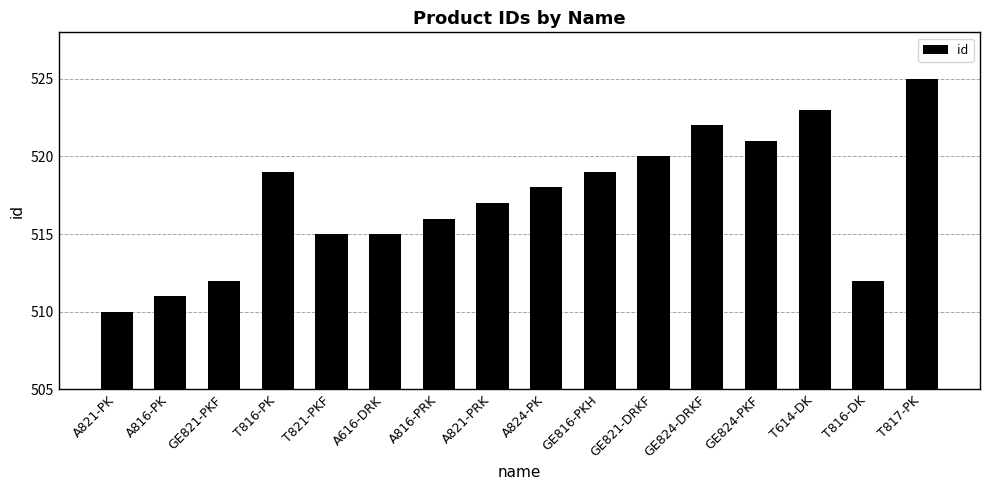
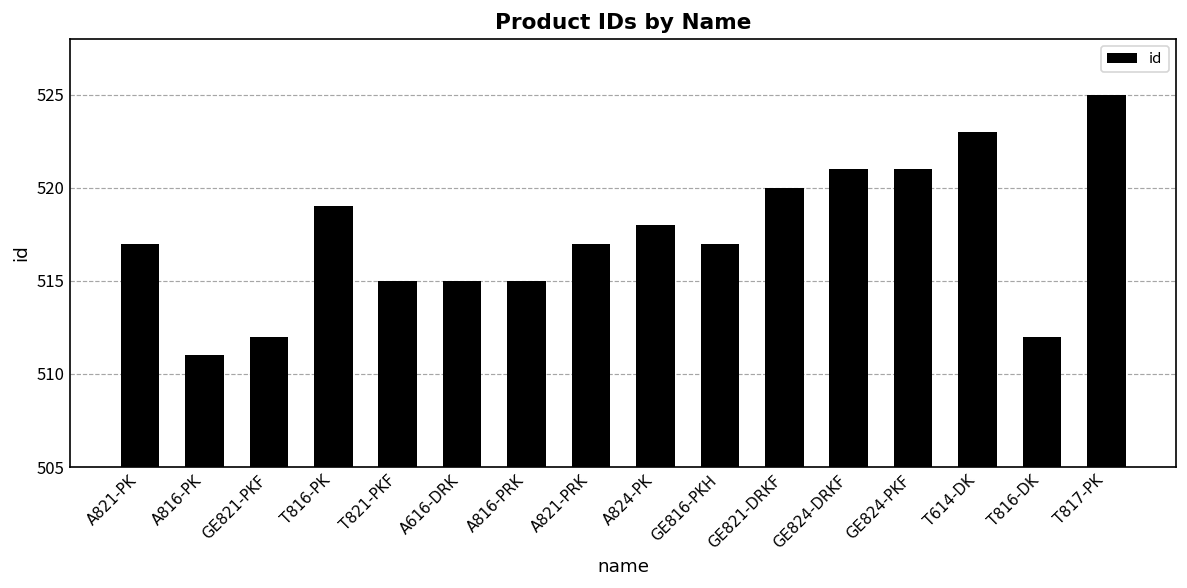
A821-PK: 510 -> 517
A816-PRK: 516 -> 515
GE816-PKH: 519 -> 517
GE824-DRKF: 522 -> 521
